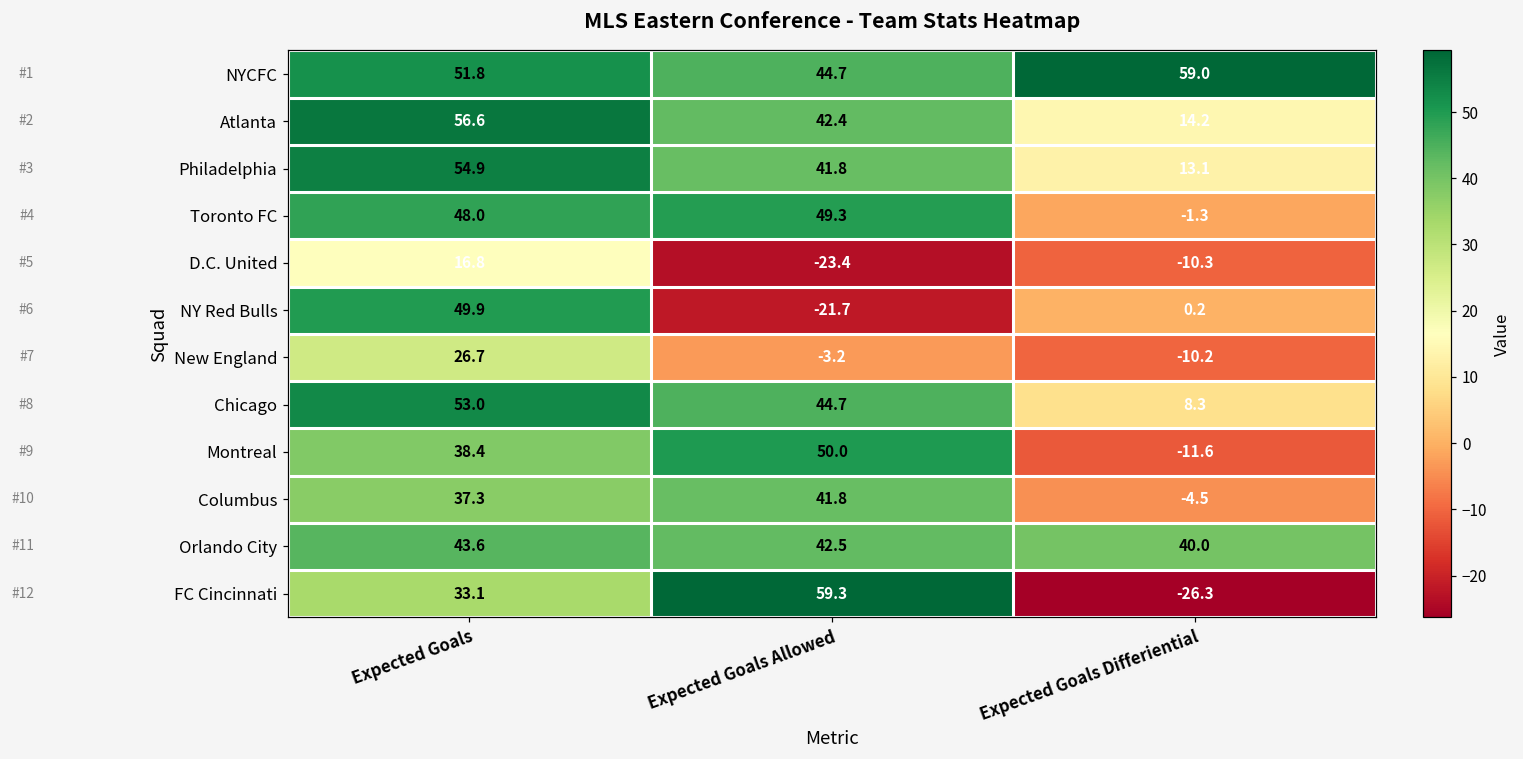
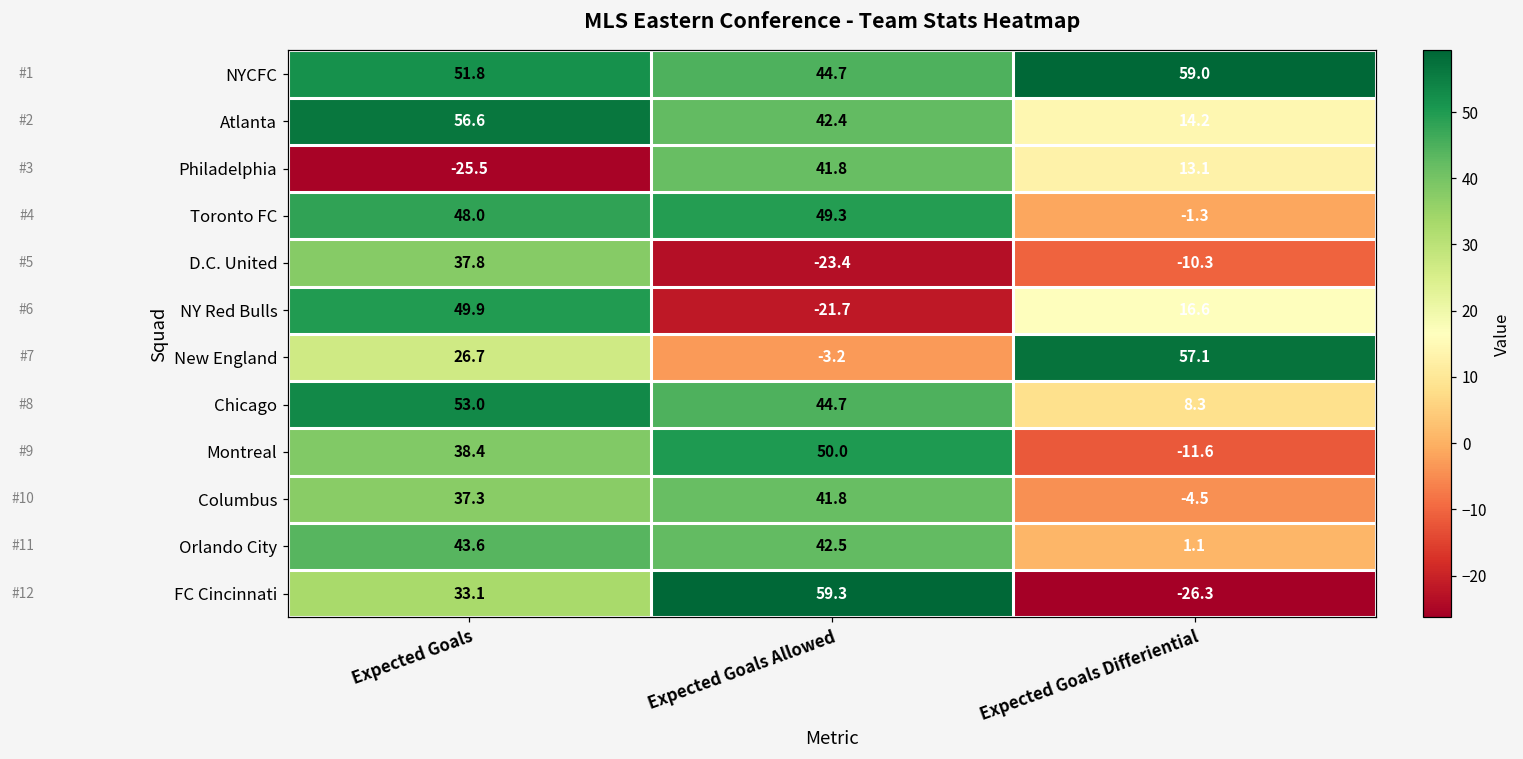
Philadelphia, Expected Goals: 54.9 -> -25.5
D.C. United, Expected Goals: 16.8 -> 37.8
NY Red Bulls, Expected Goals Differiential: 0.2 -> 16.6
New England, Expected Goals Differiential: -10.2 -> 57.1
Orlando City, Expected Goals Differiential: 40.0 -> 1.1
